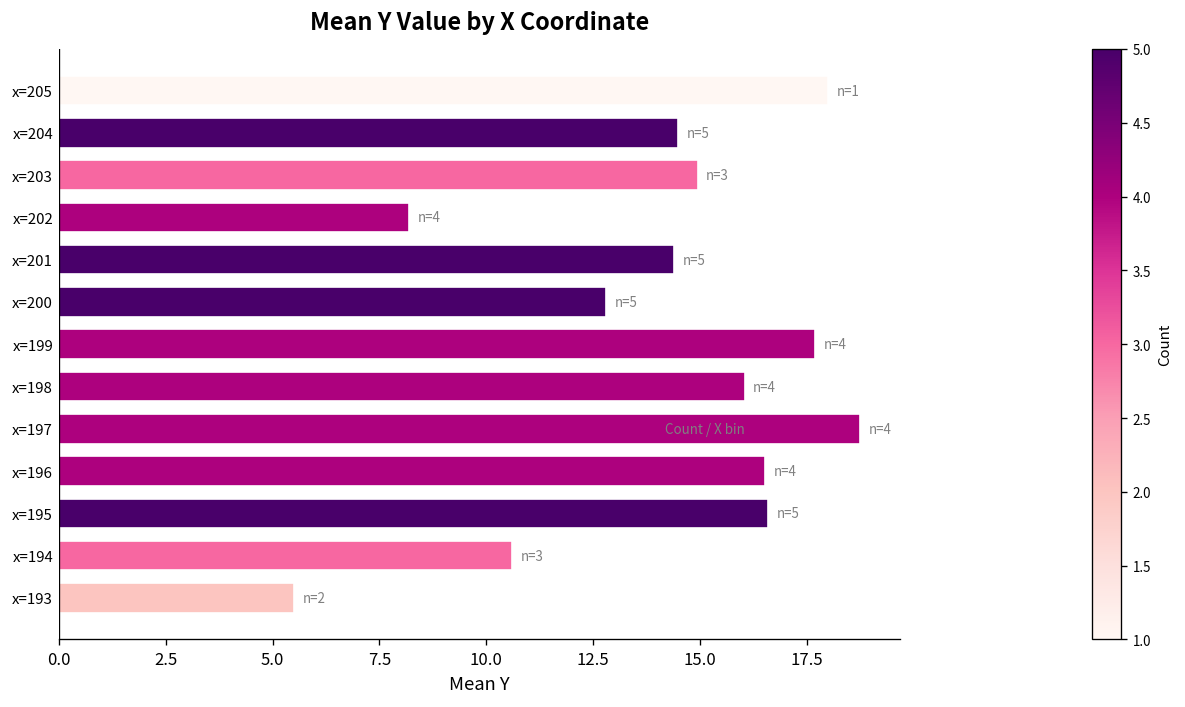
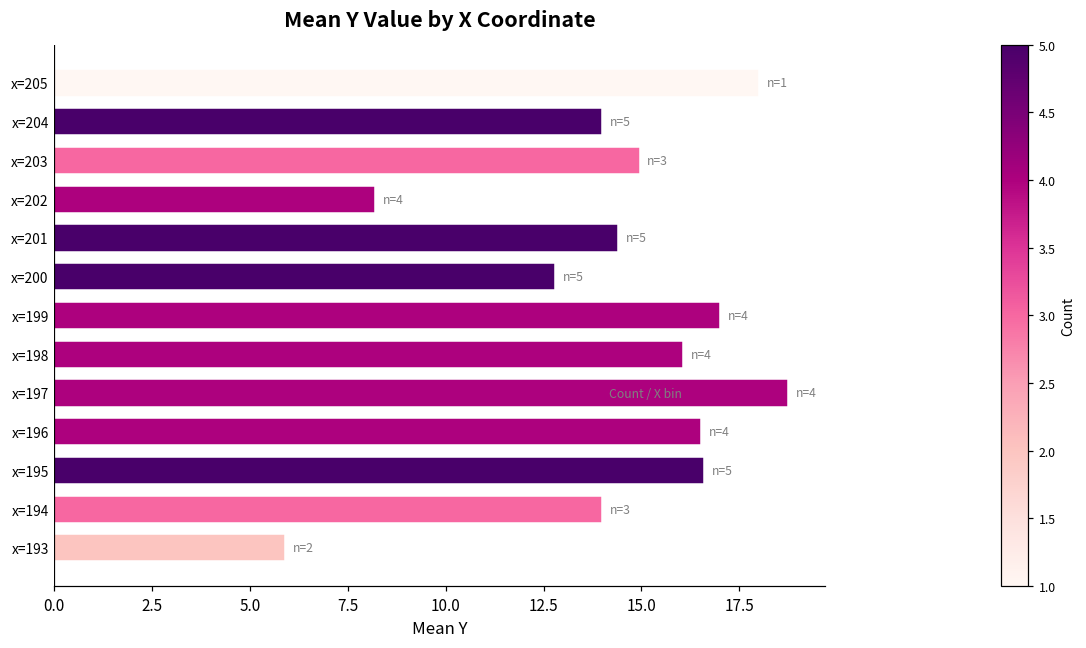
x=204: 14.5 -> 14.0
x=199: 17.7 -> 17.0
x=194: 10.6 -> 14.0
x=193: 5.5 -> 5.9
